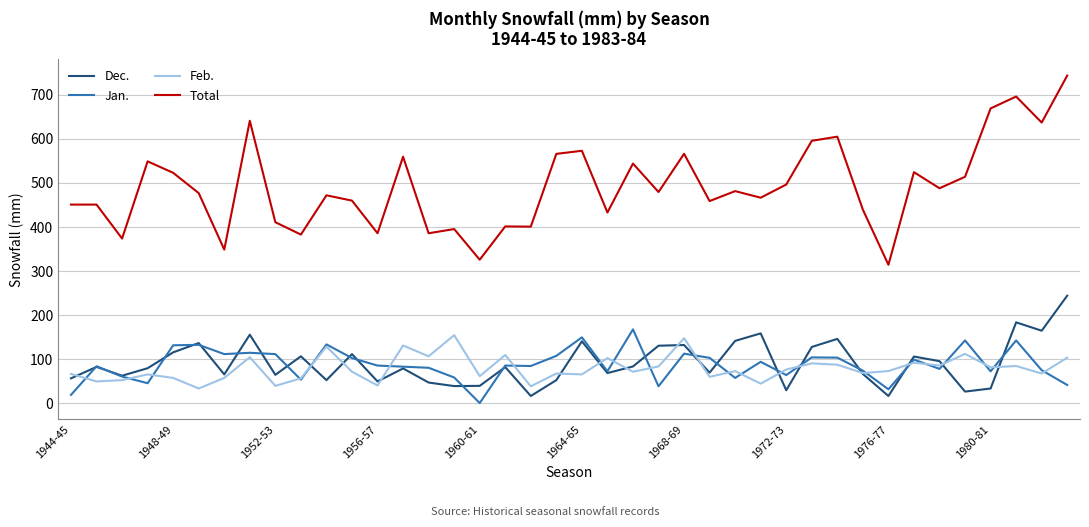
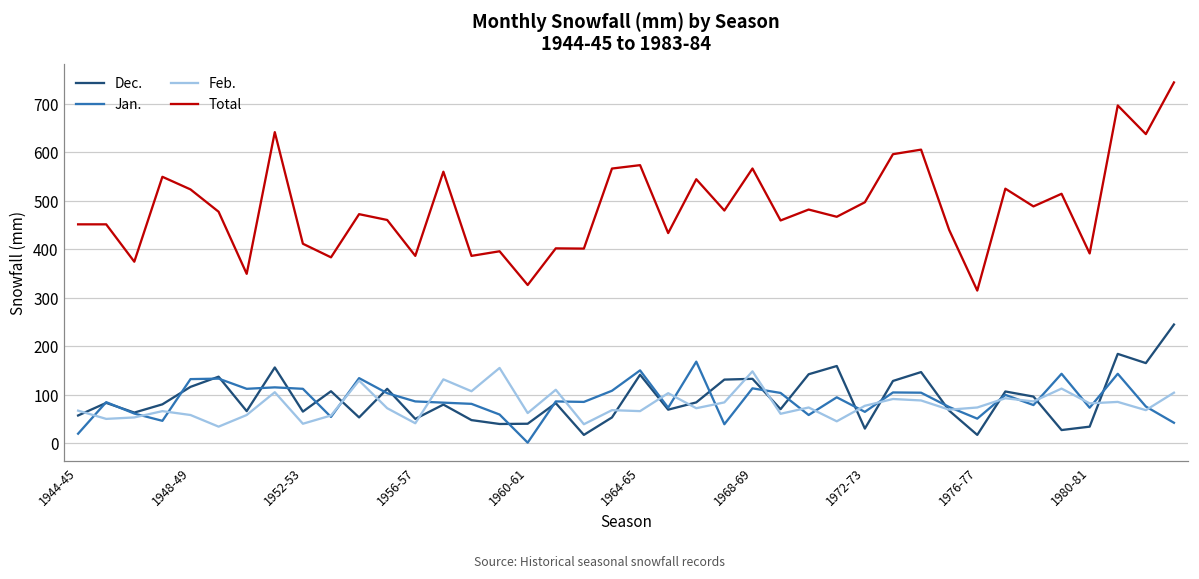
Jan., 1976-77: 30 -> 50
Total, 1980-81: 670 -> 390
